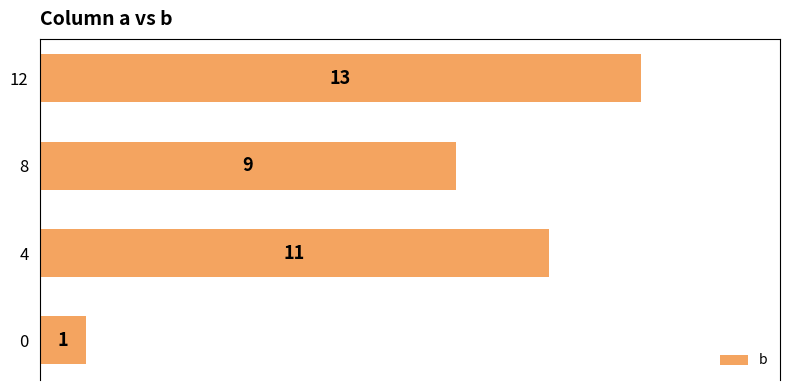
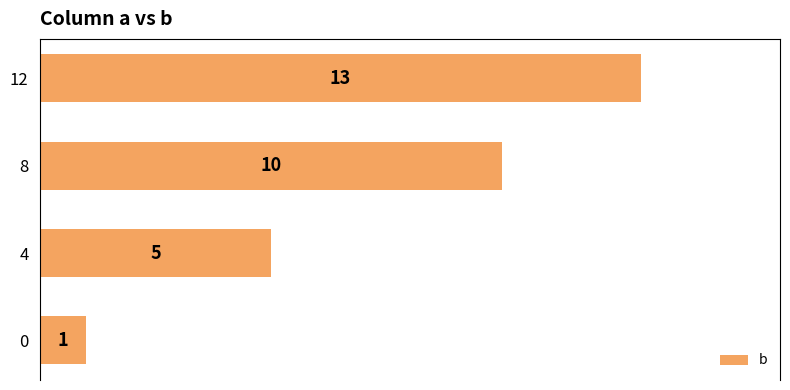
8: 9 -> 10
4: 11 -> 5
